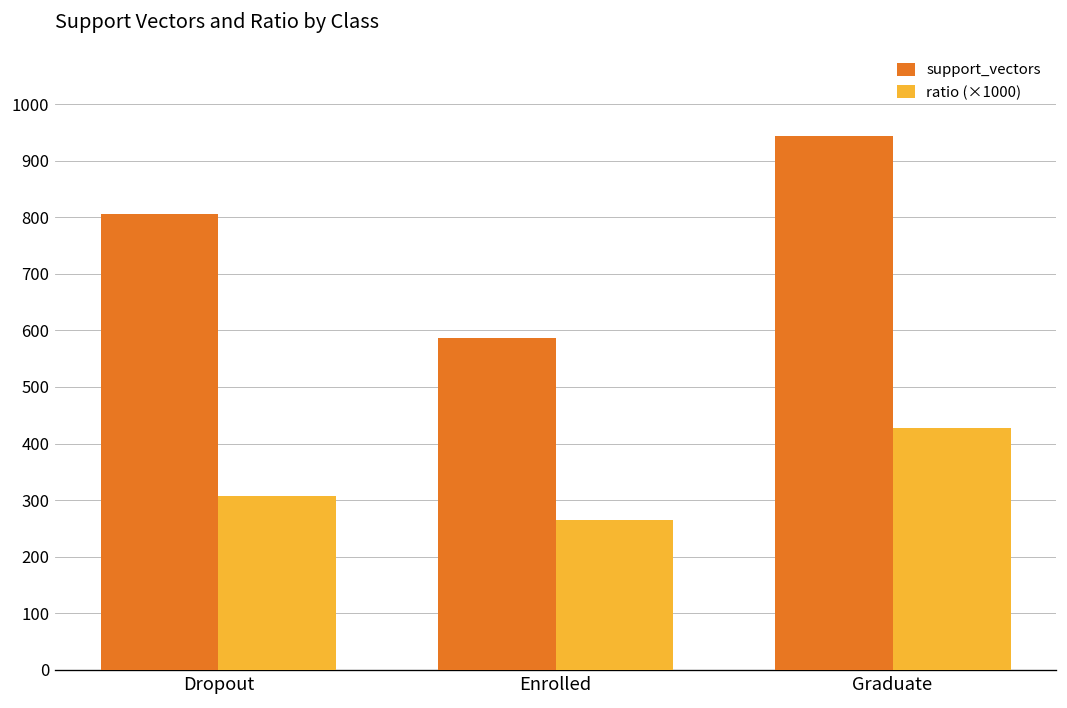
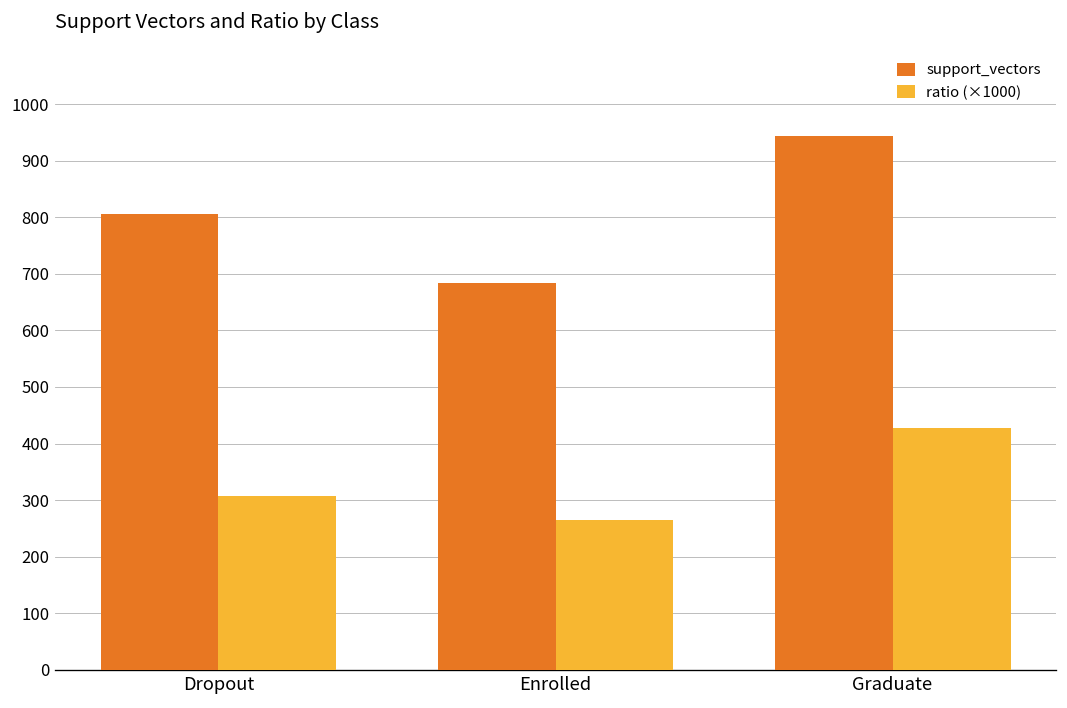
support_vectors, Enrolled: 590 -> 680
